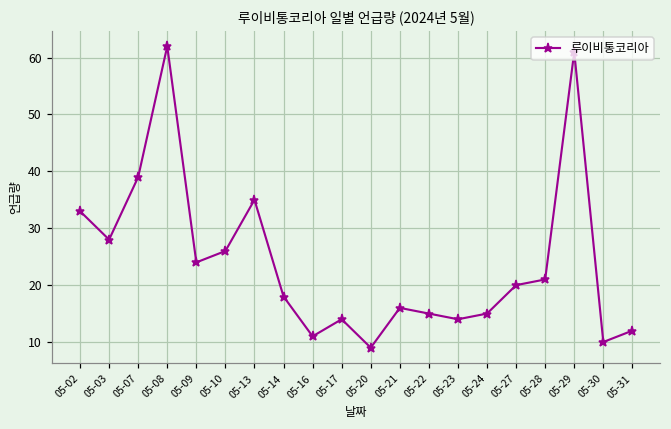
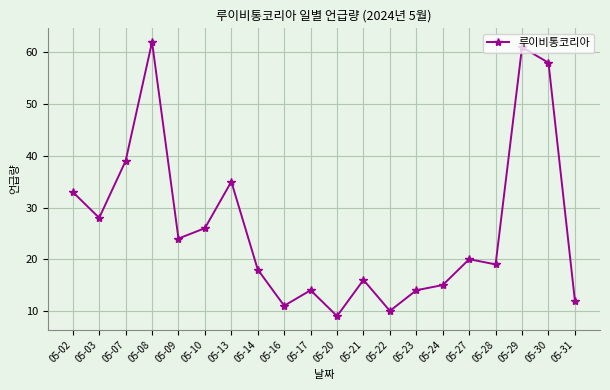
05-22: 15 -> 10
05-28: 21 -> 19
05-30: 10 -> 58
